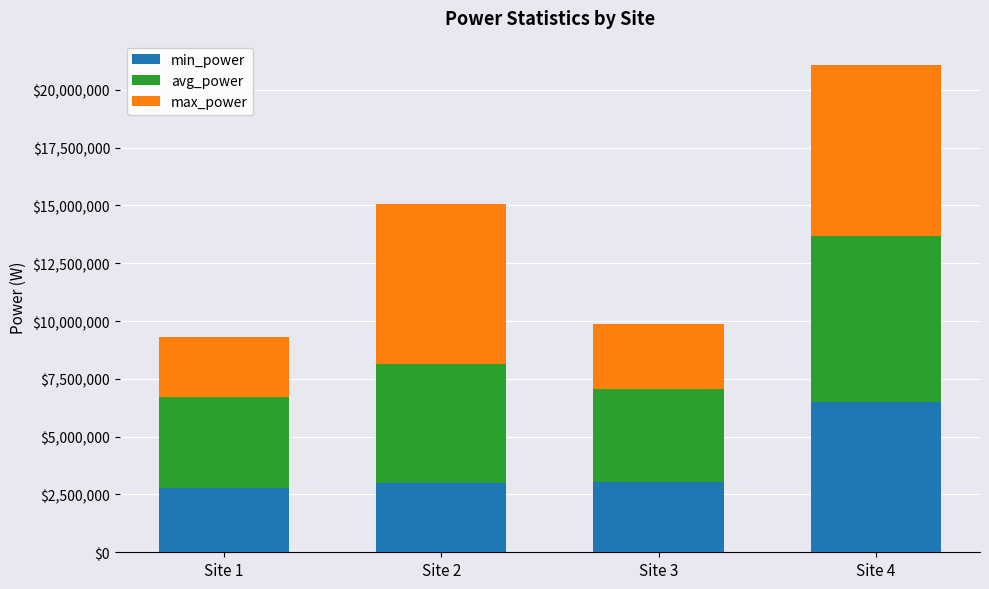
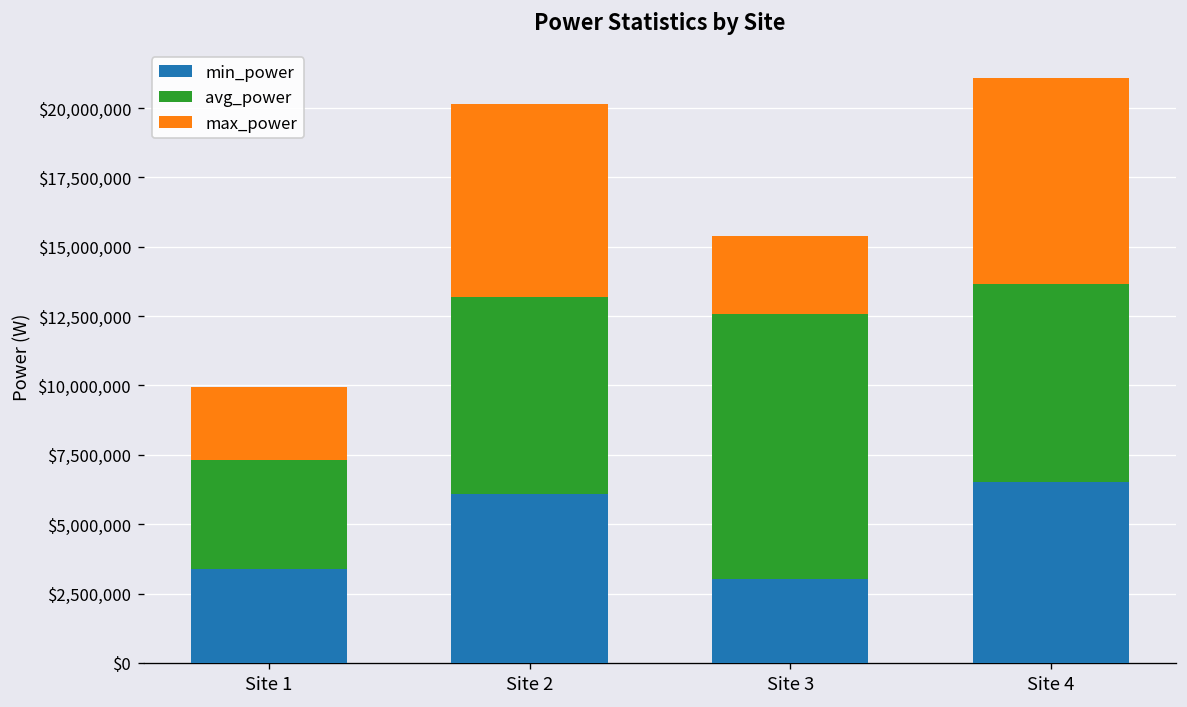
min_power, Site 1: $2,800,000 -> $3,400,000
min_power, Site 2: $3,000,000 -> $6,100,000
avg_power, Site 2: $5,100,000 -> $7,100,000
avg_power, Site 3: $4,000,000 -> $9,500,000
